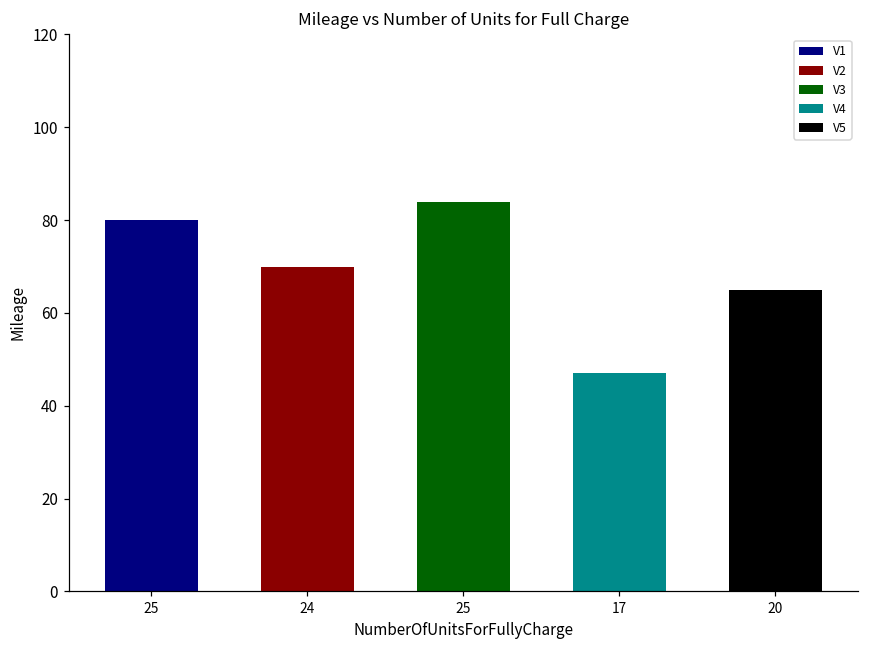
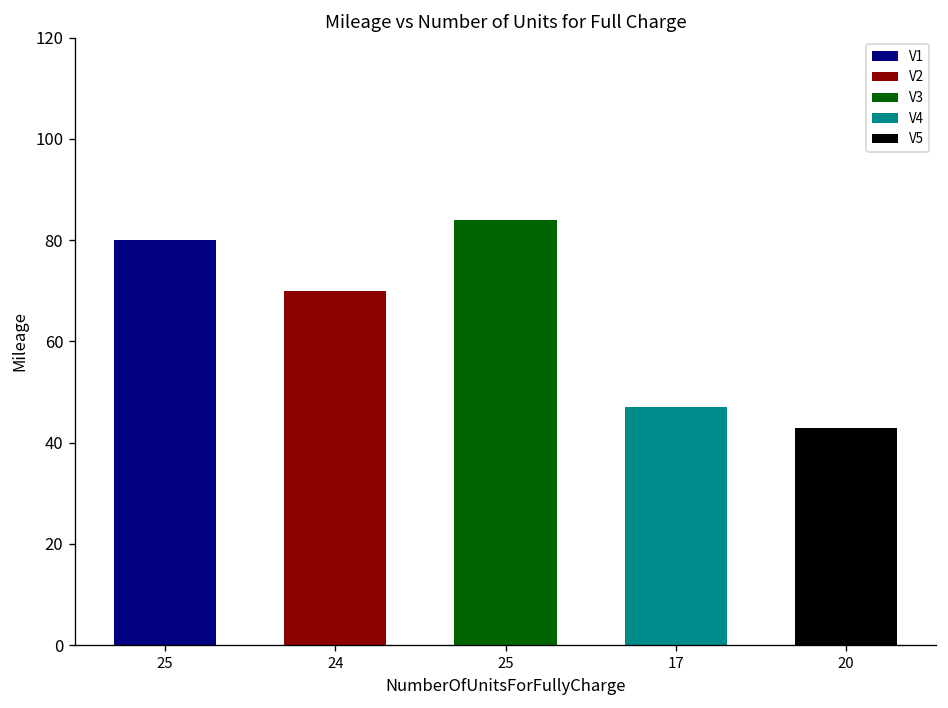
20: 65 -> 43
